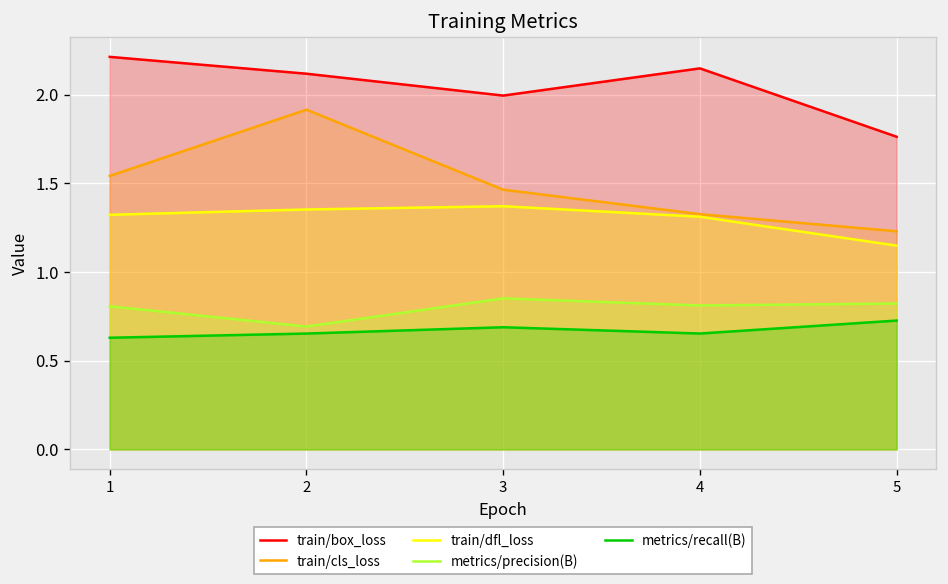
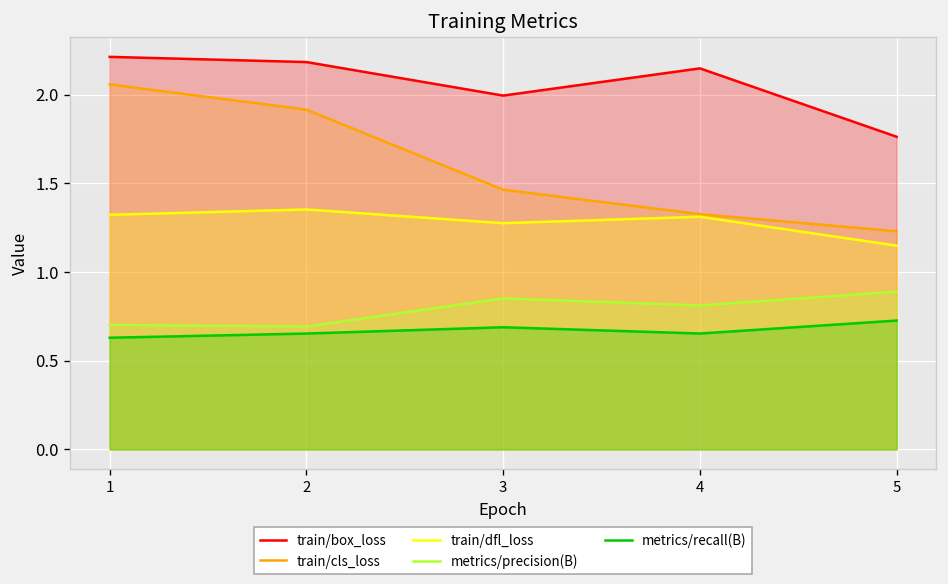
train/cls_loss, 1: 1.54 -> 2.06
metrics/precision(B), 1: 0.81 -> 0.70
train/box_loss, 2: 2.12 -> 2.18
train/dfl_loss, 3: 1.37 -> 1.27
metrics/precision(B), 5: 0.82 -> 0.89
